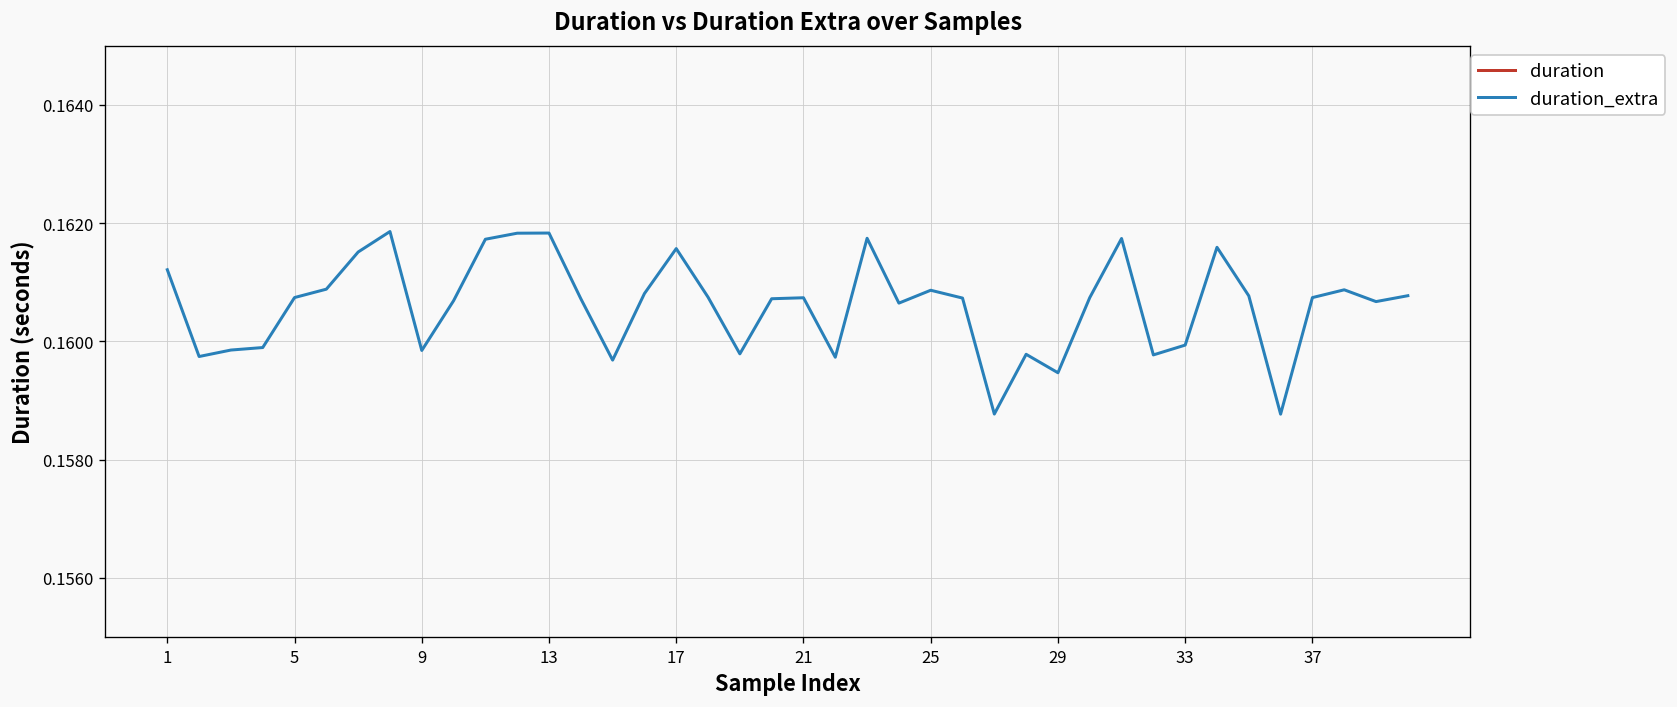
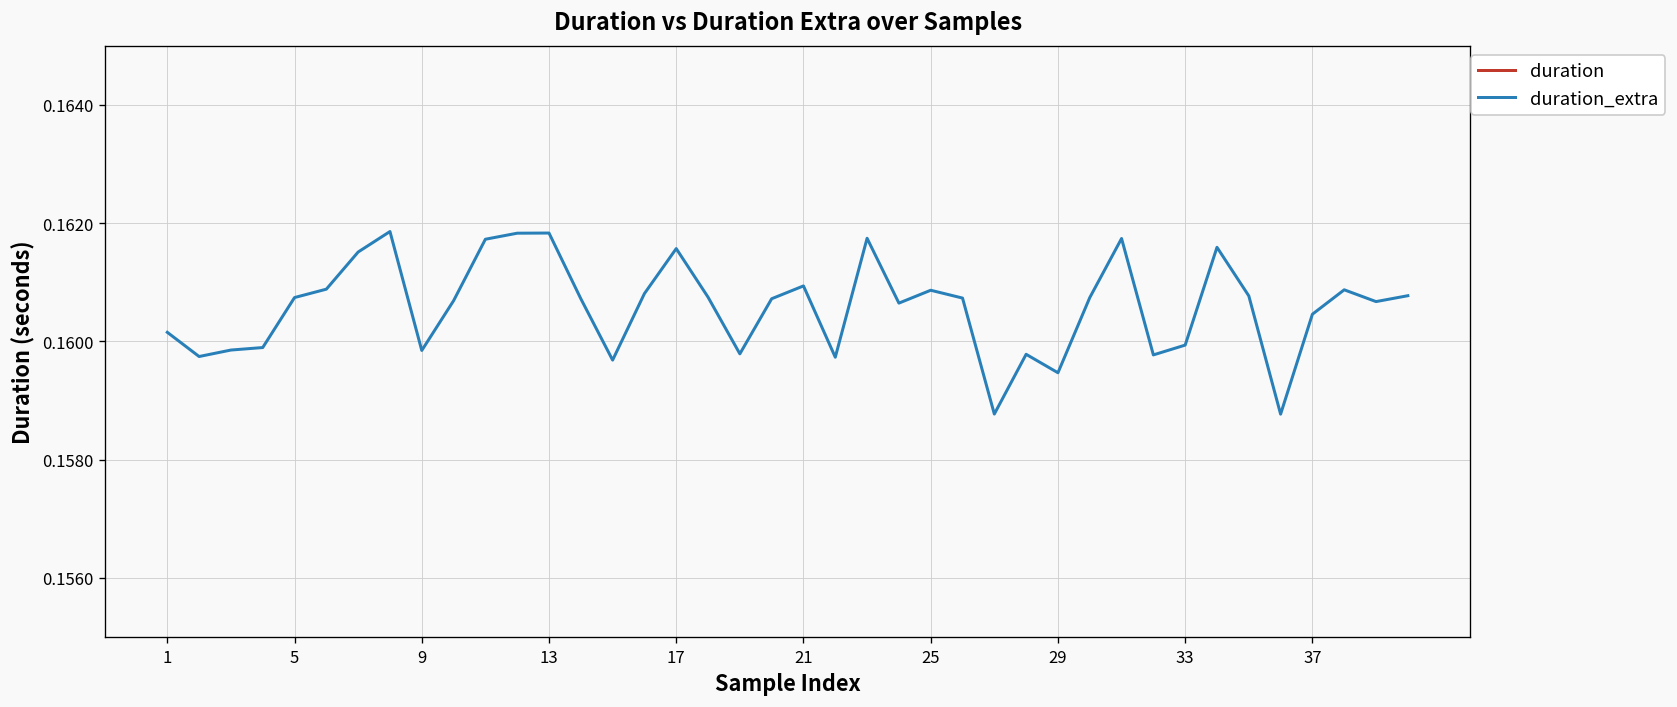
duration_extra, 1: 0.1612 -> 0.1602
duration_extra, 21: 0.1607 -> 0.1609
duration_extra, 37: 0.1607 -> 0.1605
